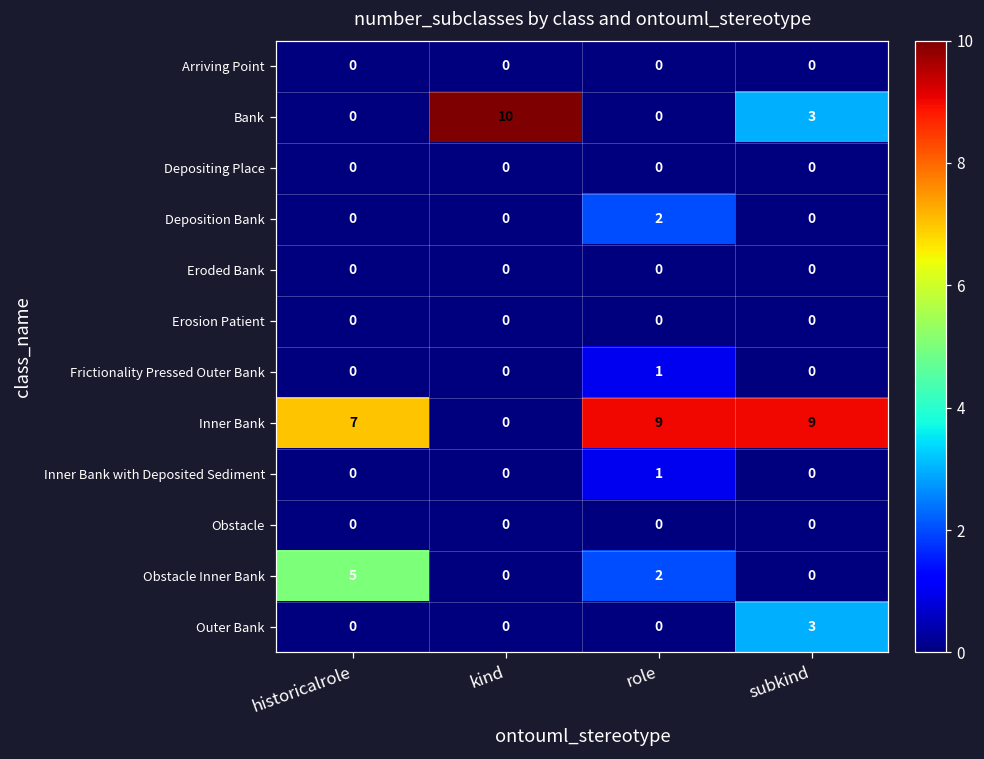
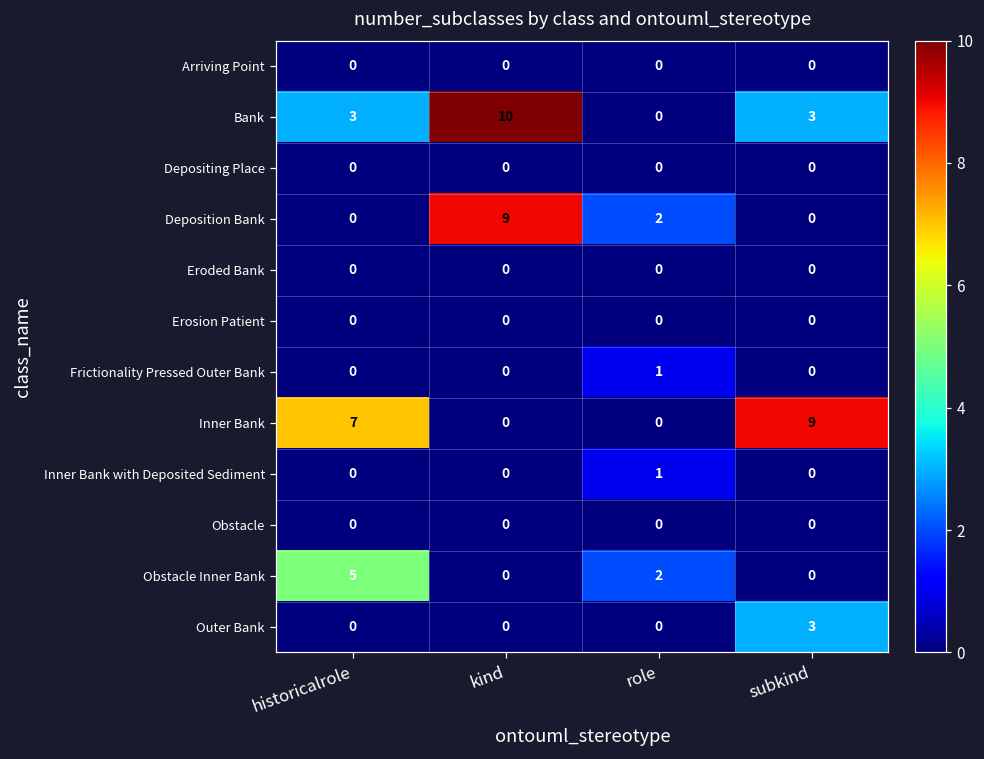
Bank, historicalrole: 0 -> 3
Deposition Bank, kind: 0 -> 9
Inner Bank, role: 9 -> 0
